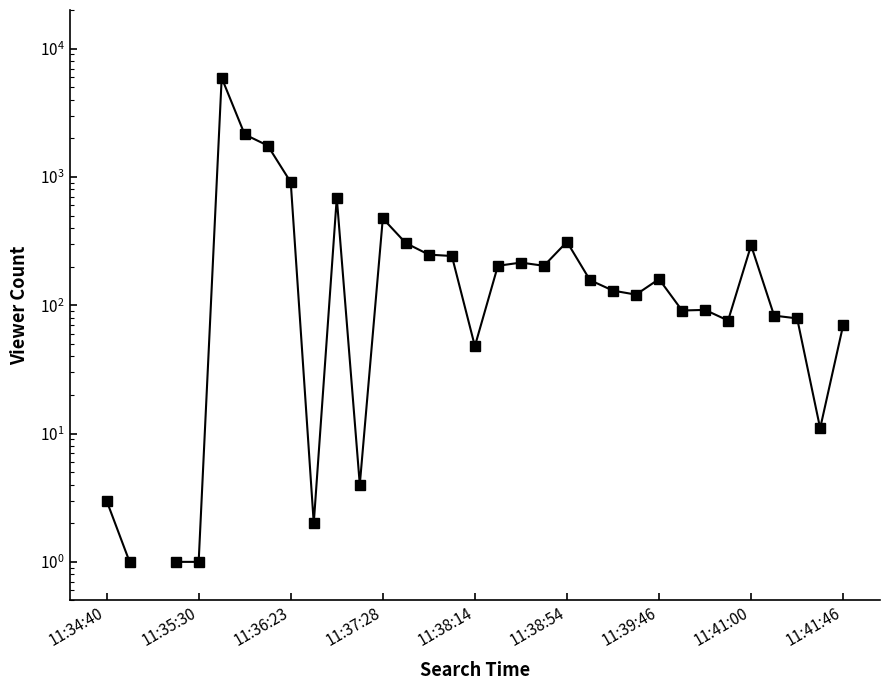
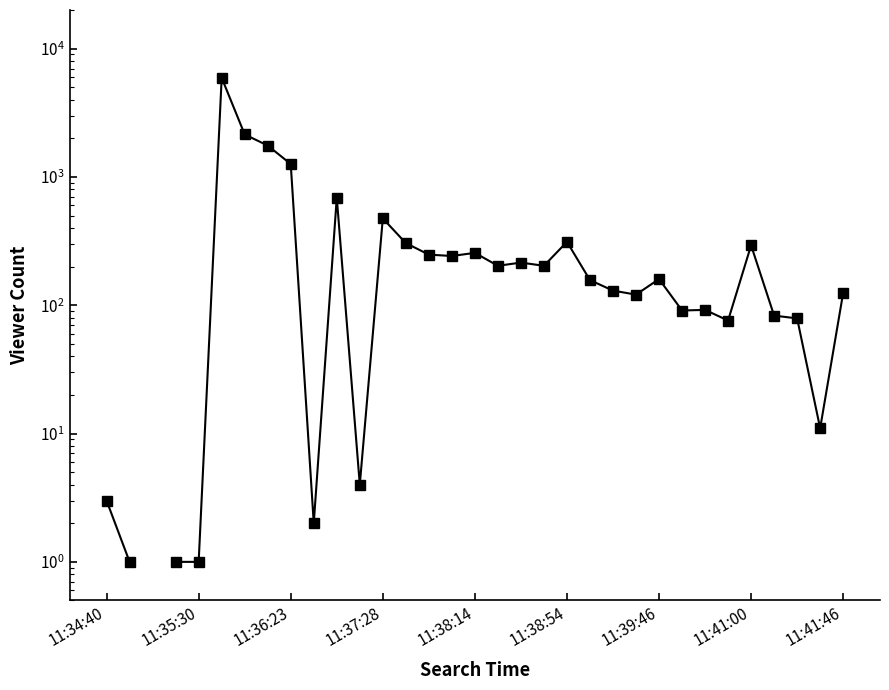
11:36:23: 900 -> 1300
11:38:14: 48 -> 260
11:41:46: 70 -> 130
